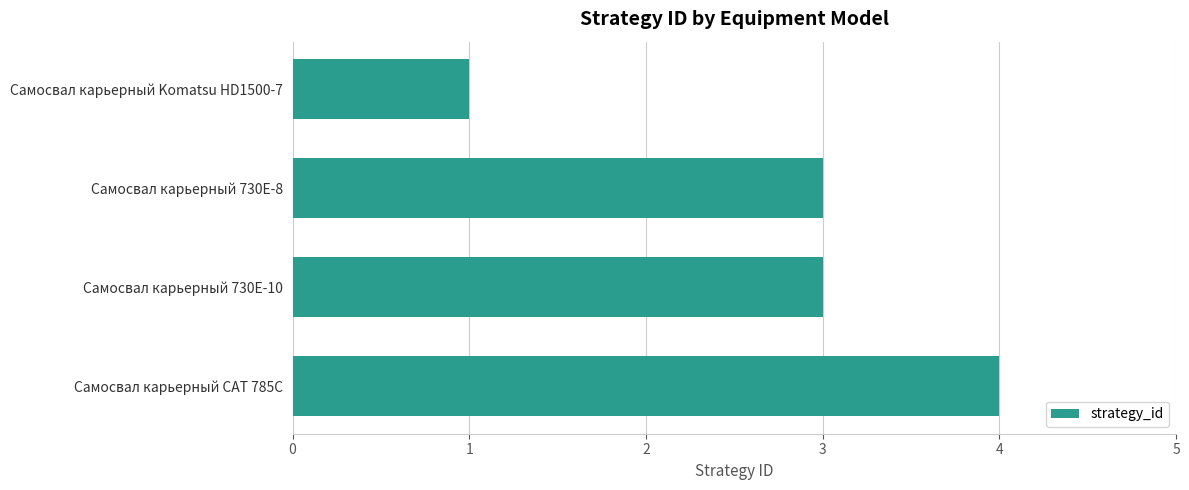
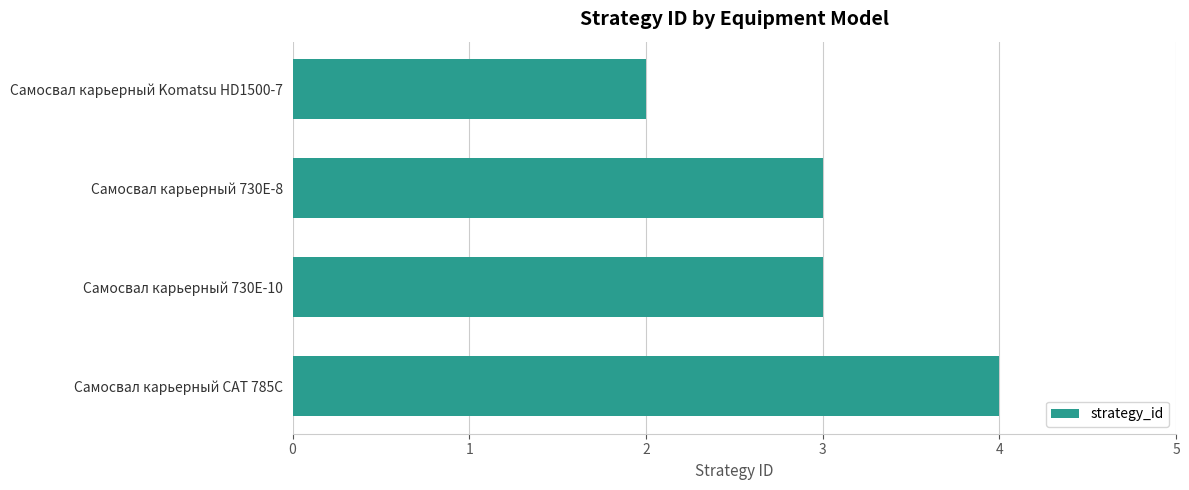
Самосвал карьерный Komatsu HD1500-7: 1 -> 2
